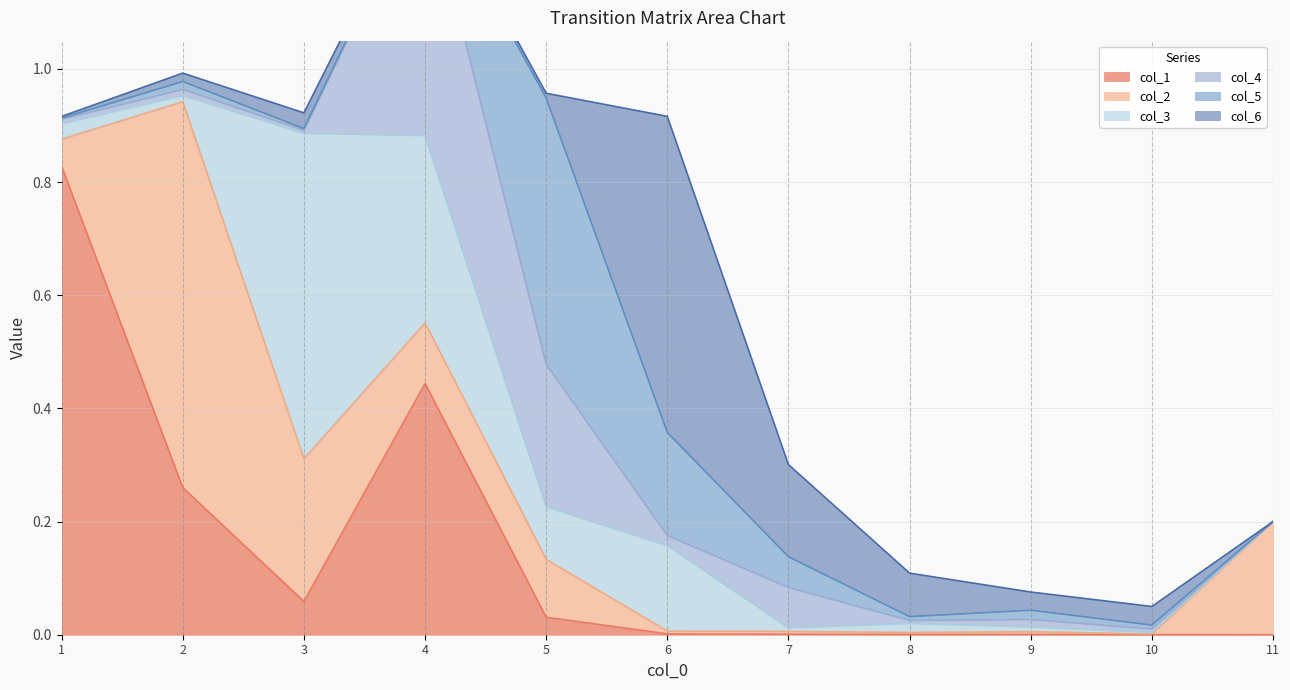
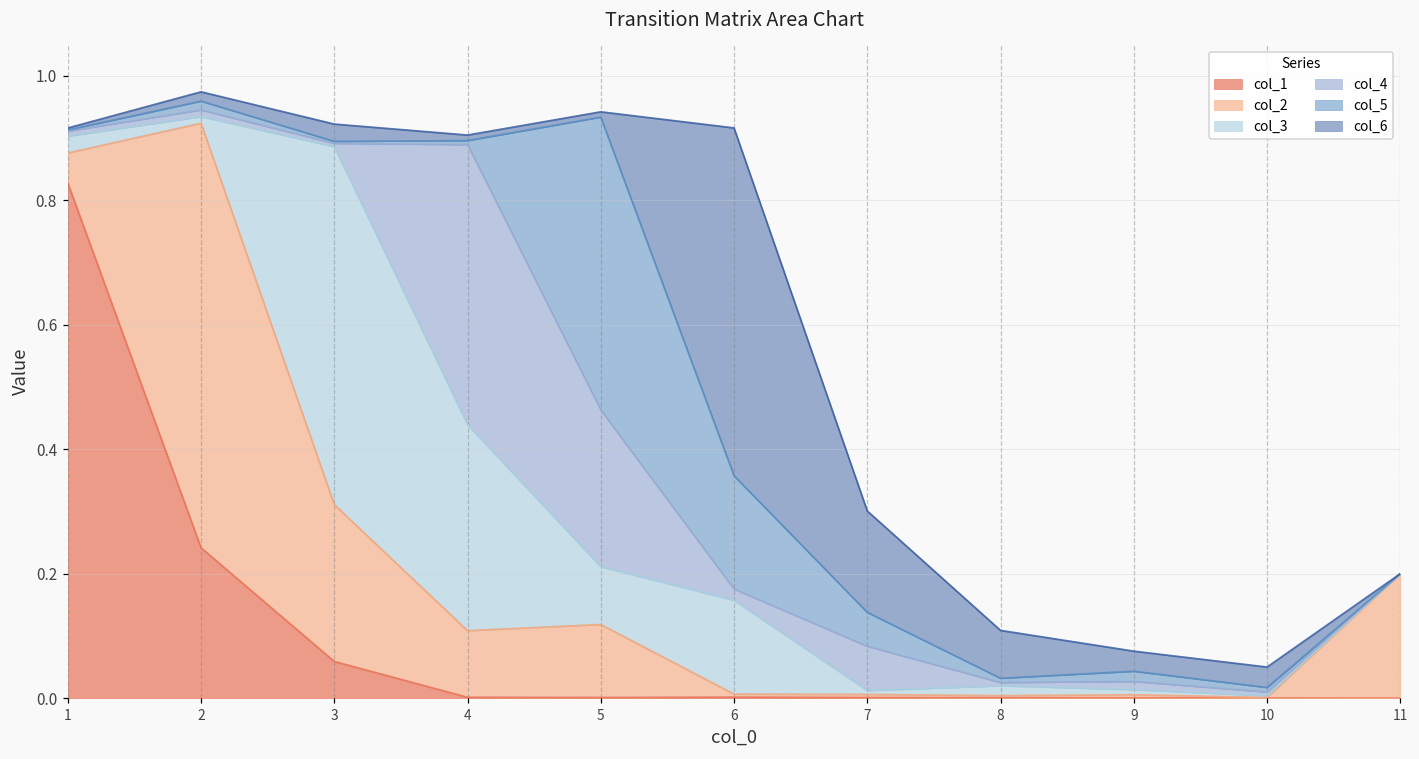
col_1, 2: 0.26 -> 0.24
col_1, 4: 0.44 -> 0.00
col_1, 5: 0.03 -> 0.00
col_2, 5: 0.10 -> 0.12
